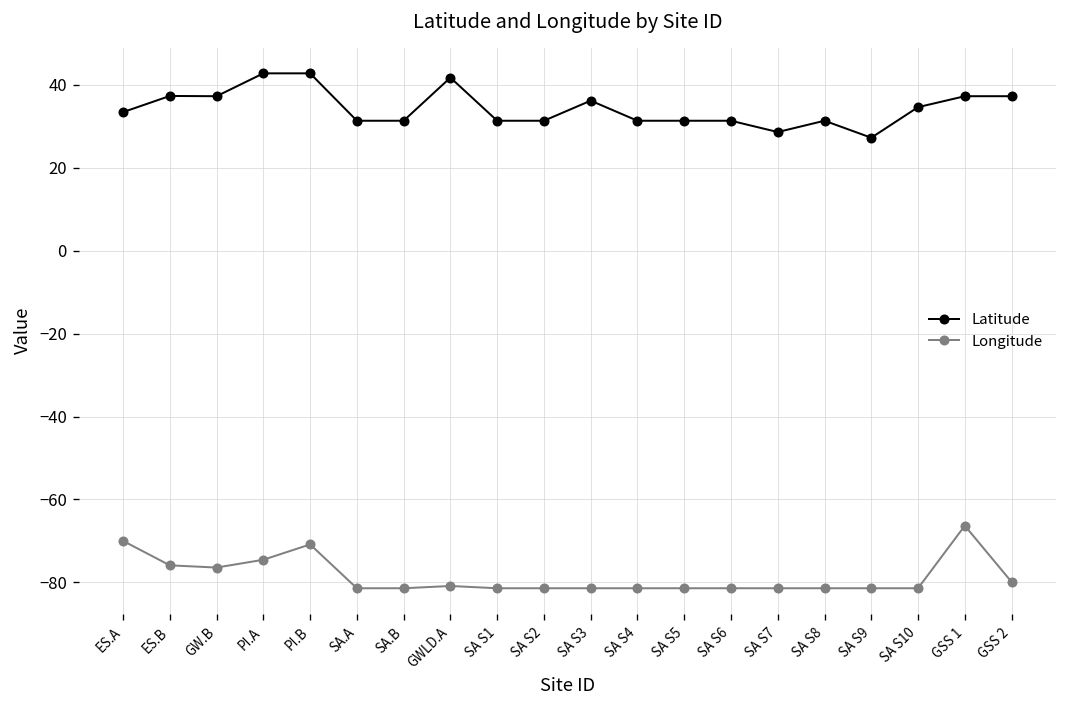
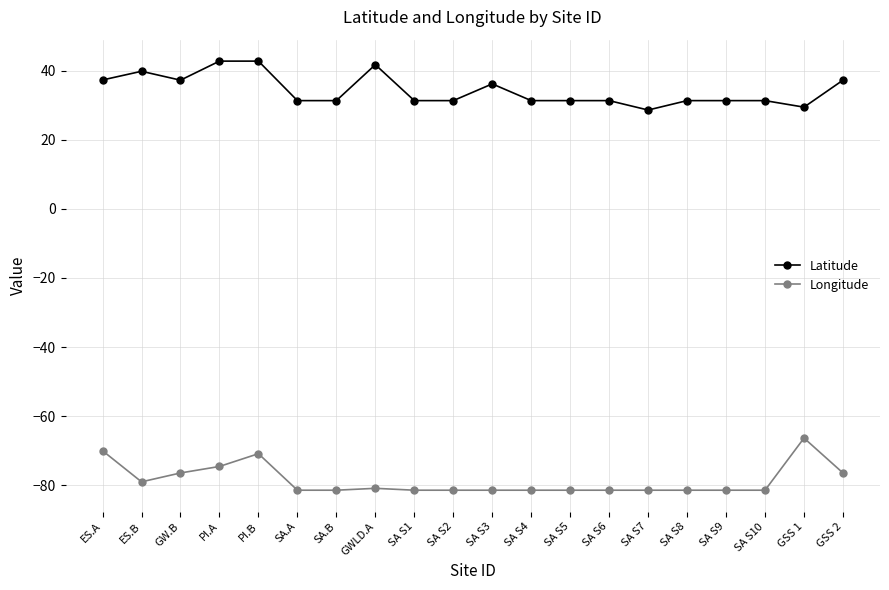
Latitude, ES.A: 33 -> 37
Latitude, ES.B: 37 -> 40
Longitude, ES.B: -76 -> -79
Latitude, SA S9: 27 -> 31
Latitude, SA S10: 35 -> 31
Latitude, GSS 1: 37 -> 29
Longitude, GSS 2: -80 -> -76
